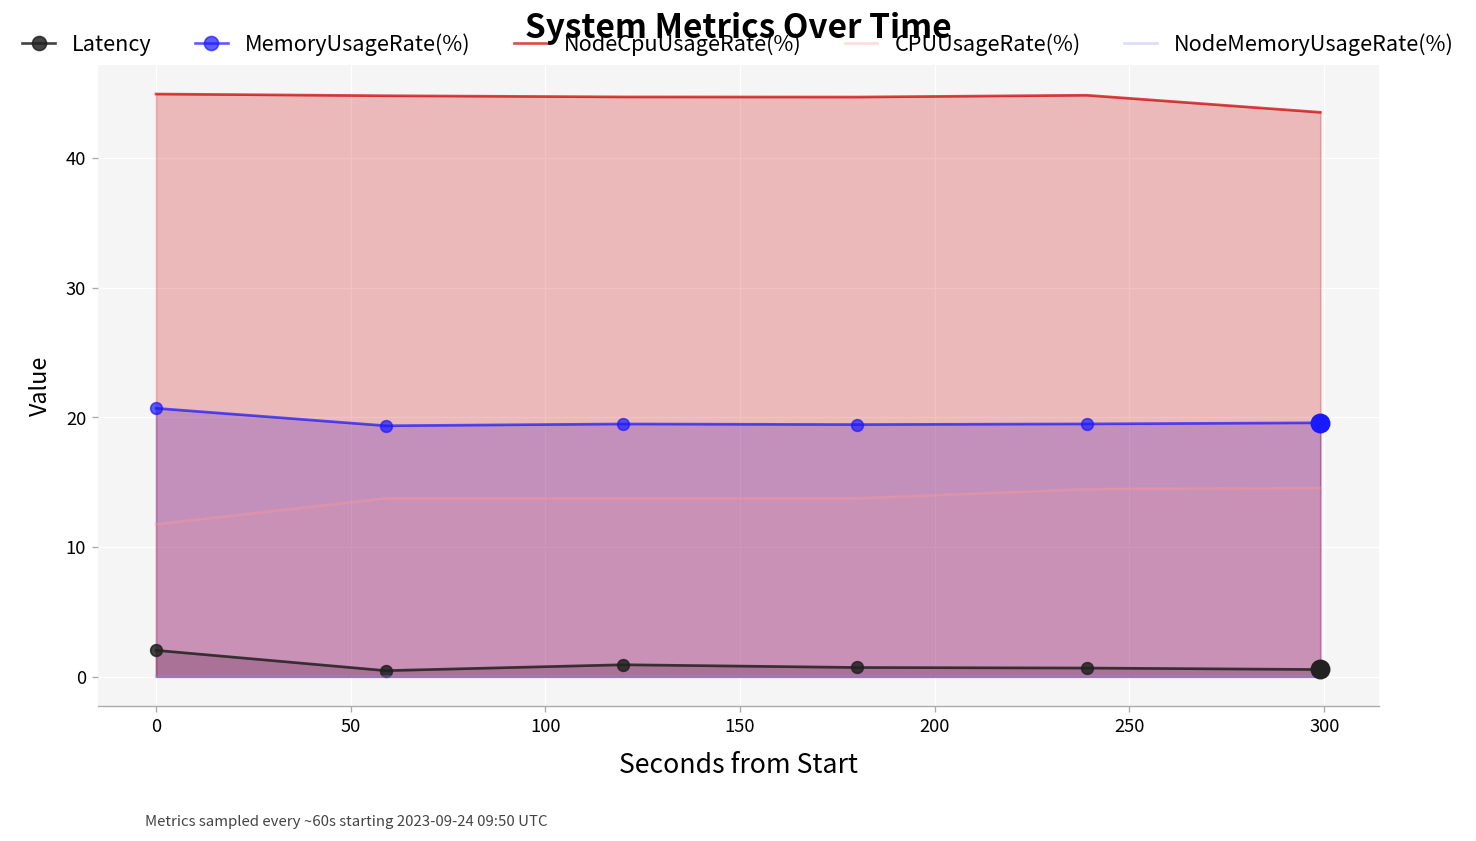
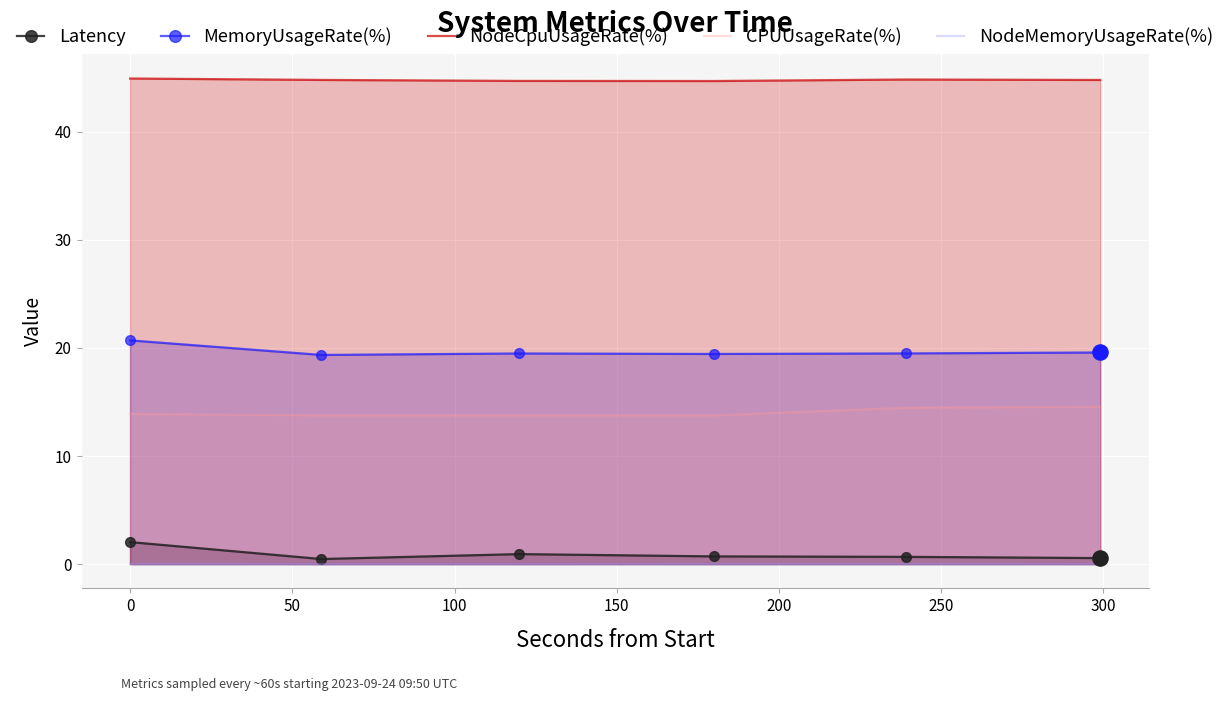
CPUUsageRate(%), 0: 11.8 -> 13.9
NodeCpuUsageRate(%), 300: 43.5 -> 44.8
